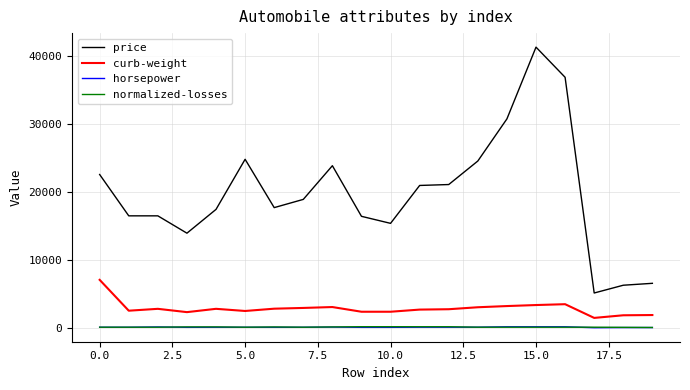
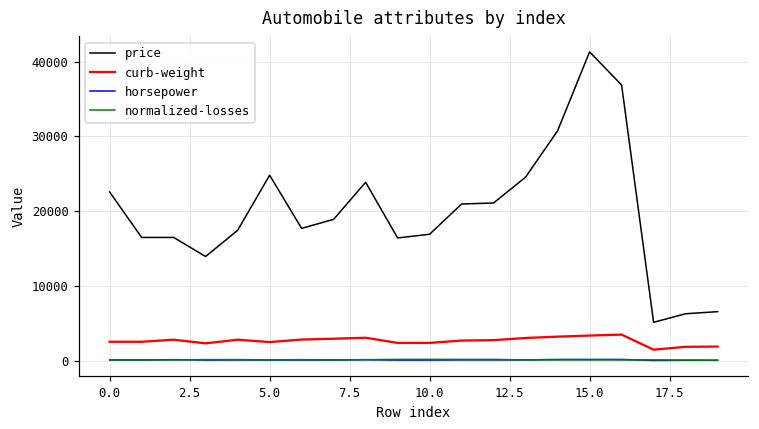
curb-weight, 0.0: 7000 -> 3000
price, 10.0: 15000 -> 17000
